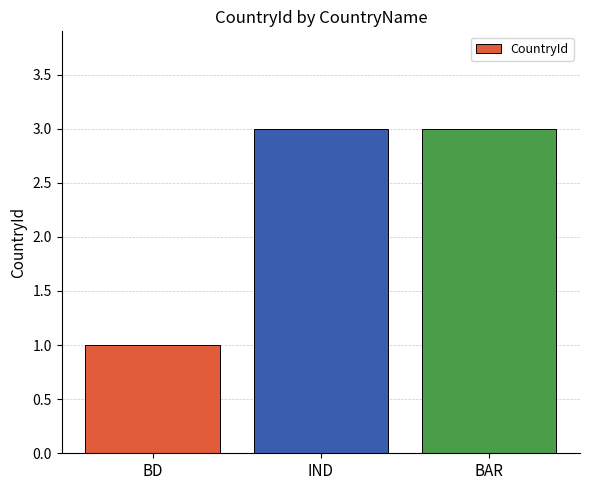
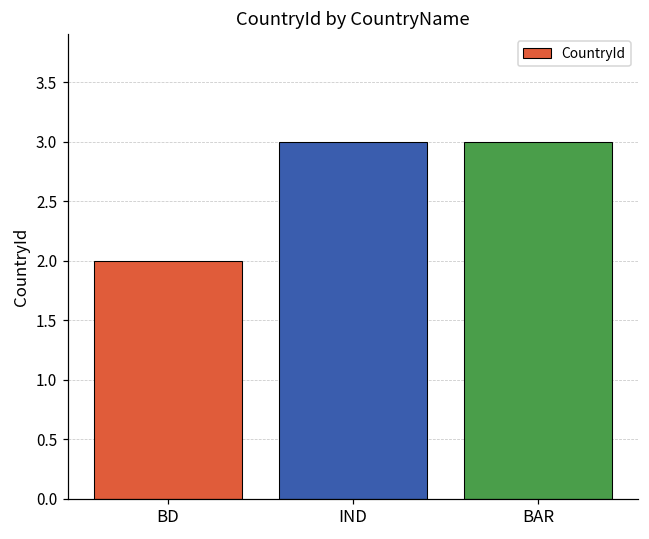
BD: 1 -> 2
